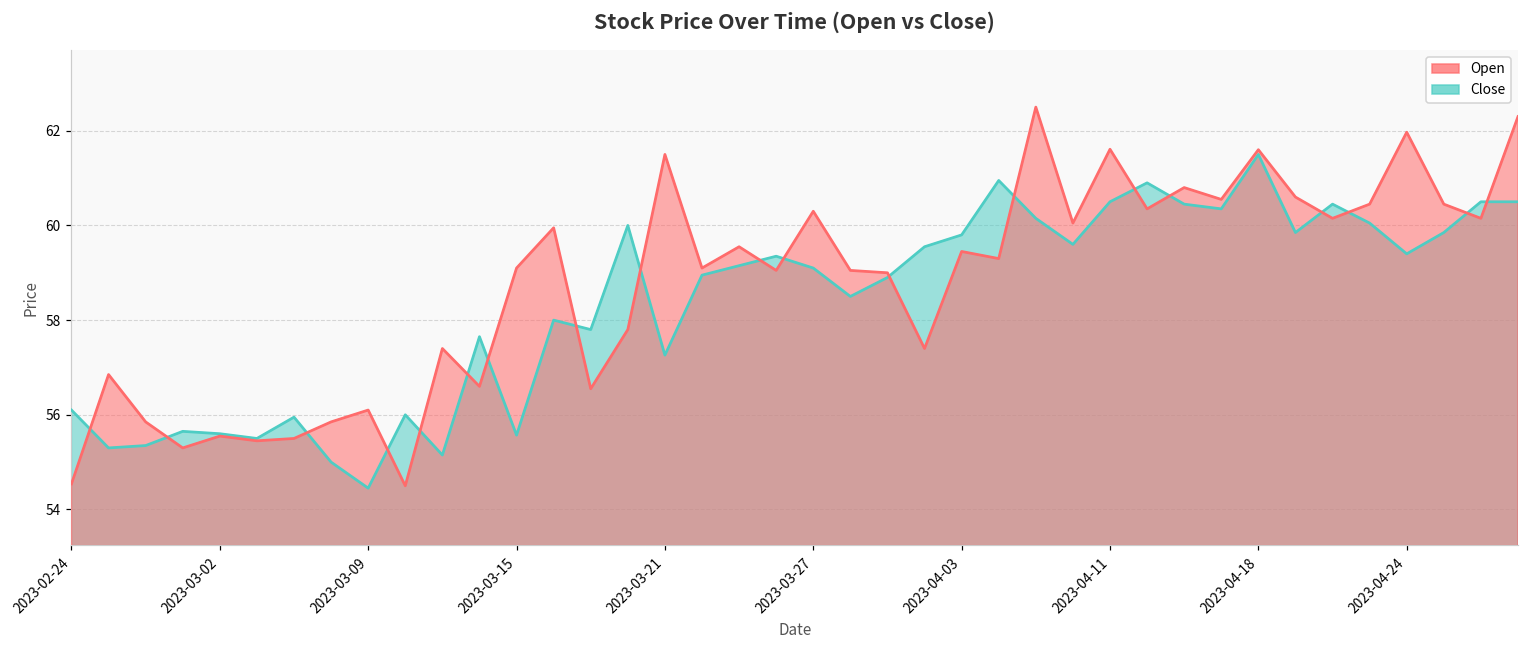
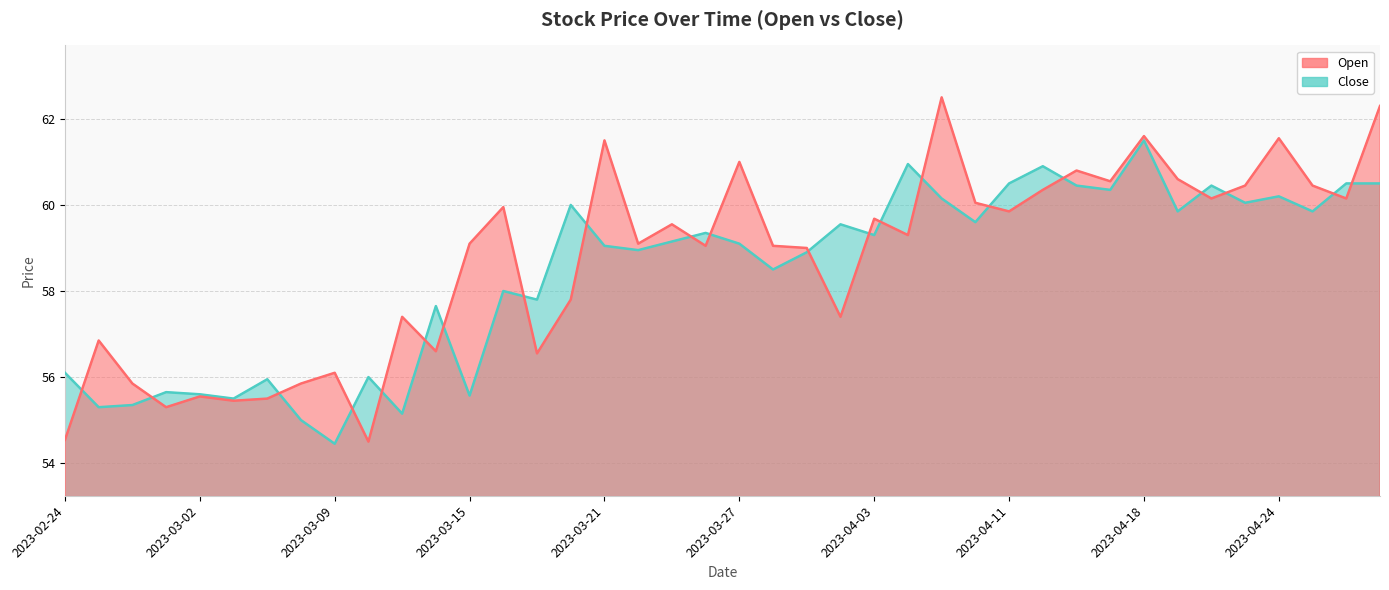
Close, 2023-03-21: 57.3 -> 59.1
Open, 2023-03-27: 60.3 -> 61.0
Open, 2023-04-03: 59.5 -> 59.7
Close, 2023-04-03: 59.8 -> 59.3
Open, 2023-04-11: 61.6 -> 59.9
Open, 2023-04-24: 62.0 -> 61.6
Close, 2023-04-24: 59.4 -> 60.2
